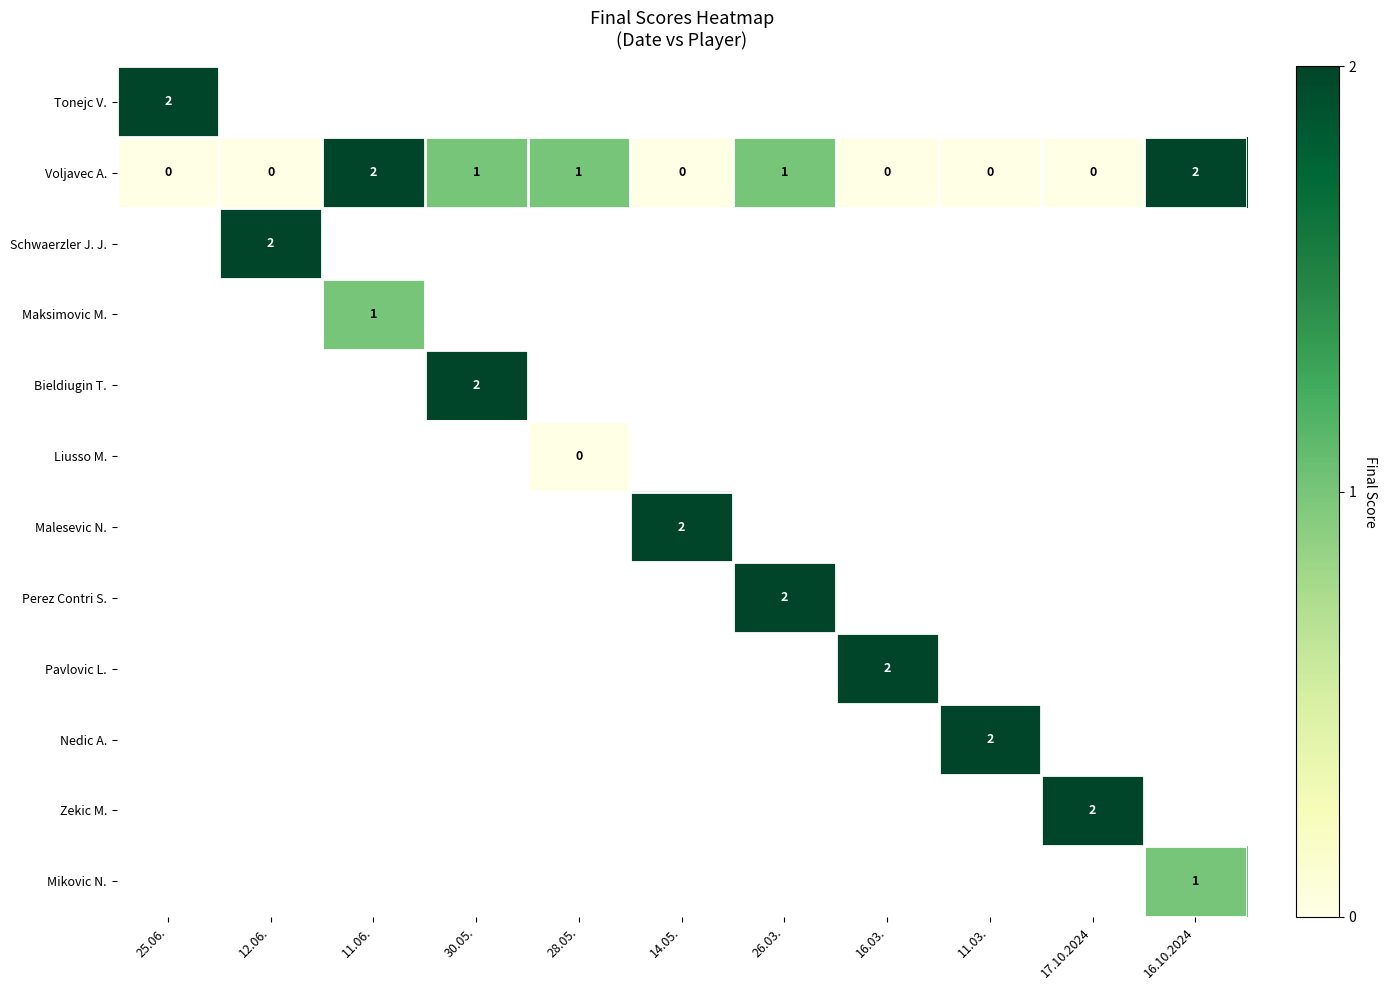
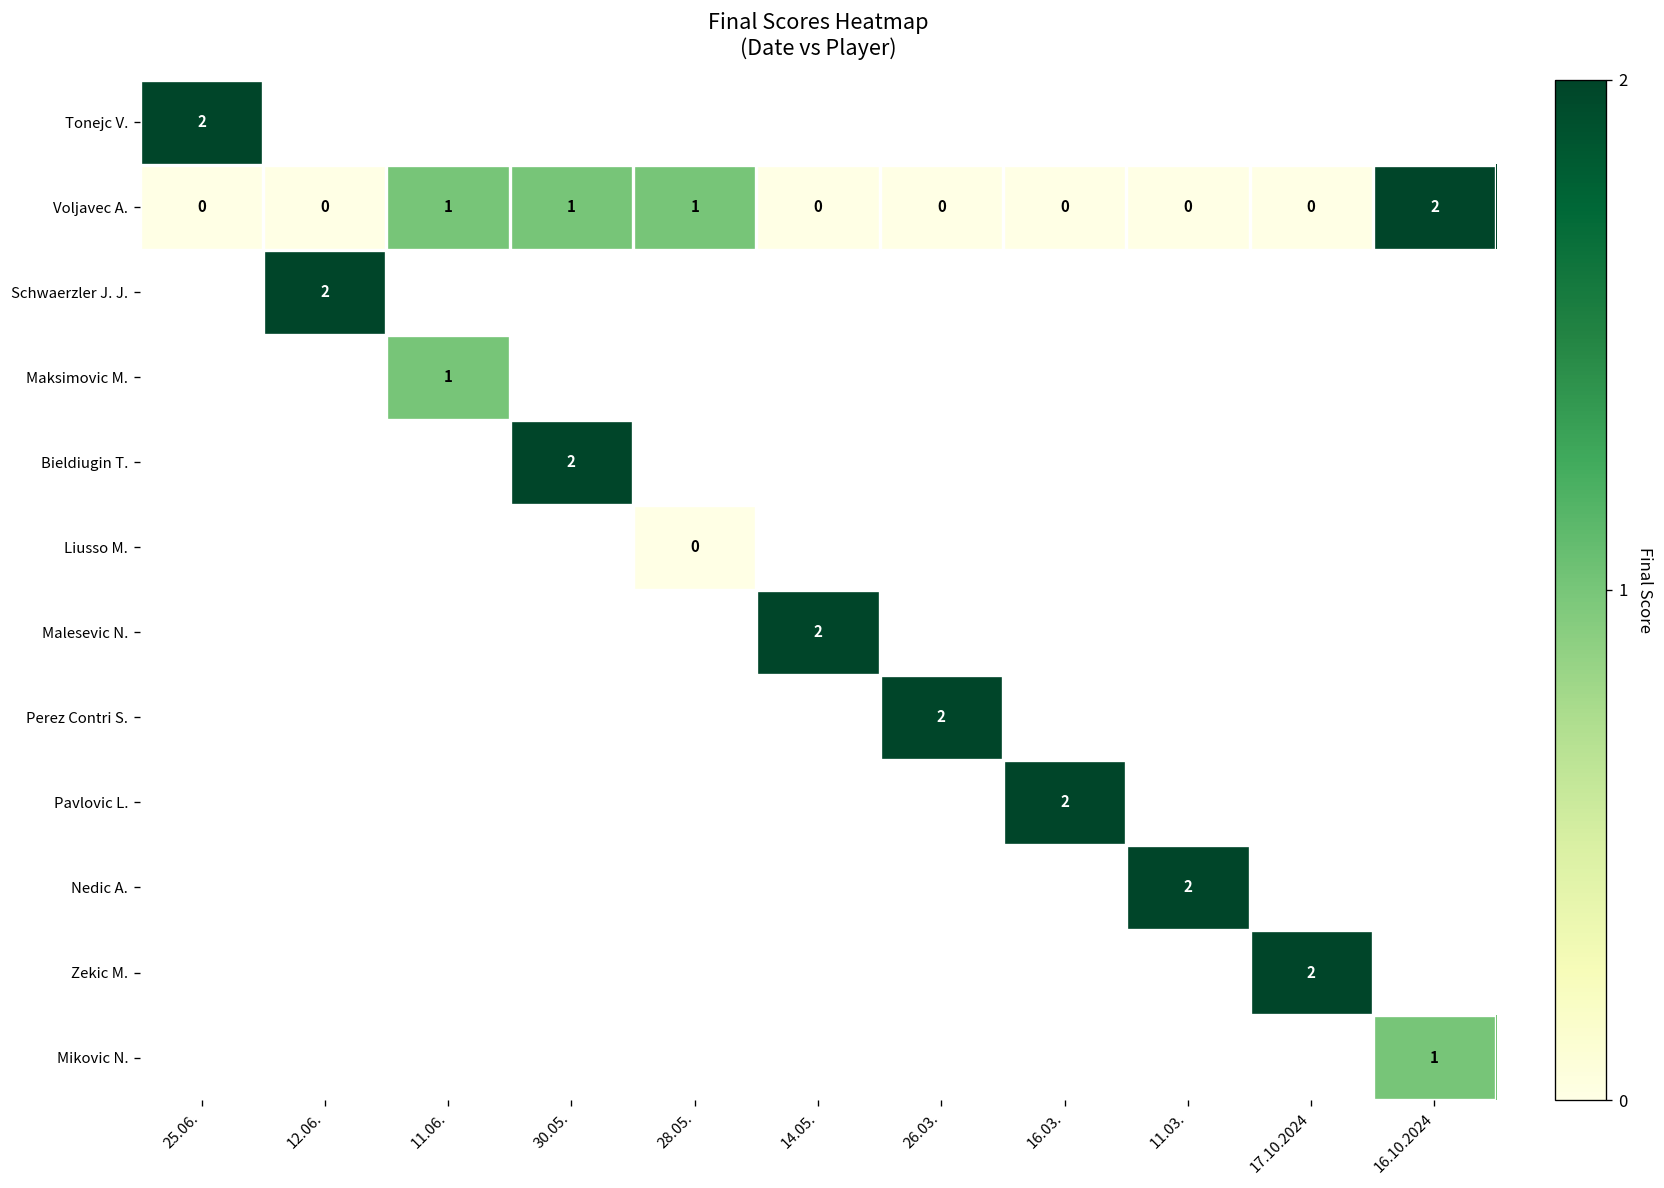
Voljavec A., 11.06.: 2 -> 1
Voljavec A., 26.03.: 1 -> 0
